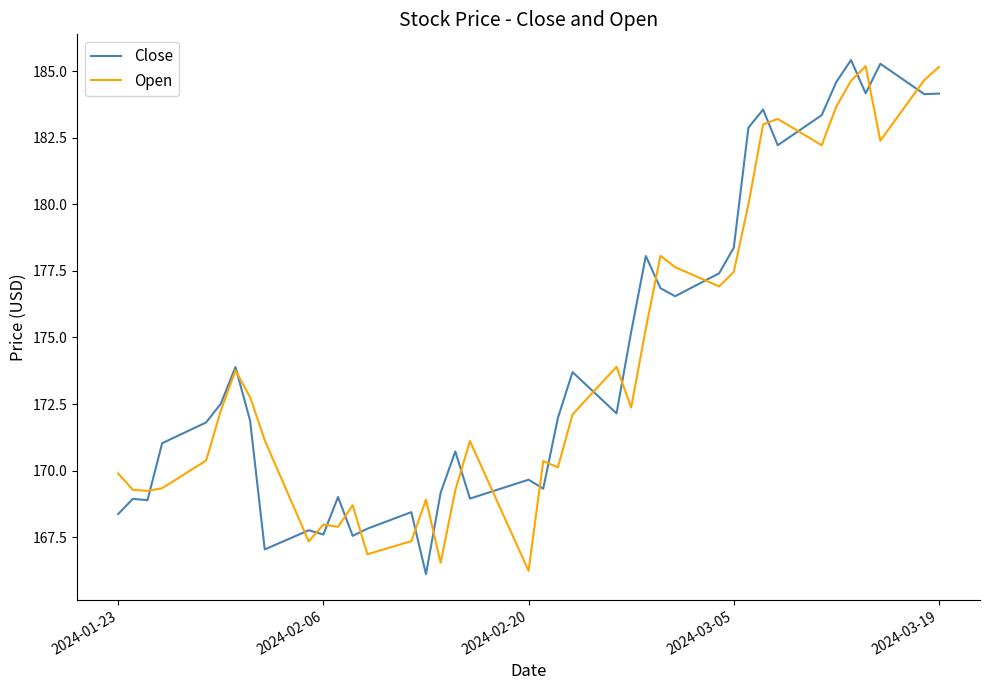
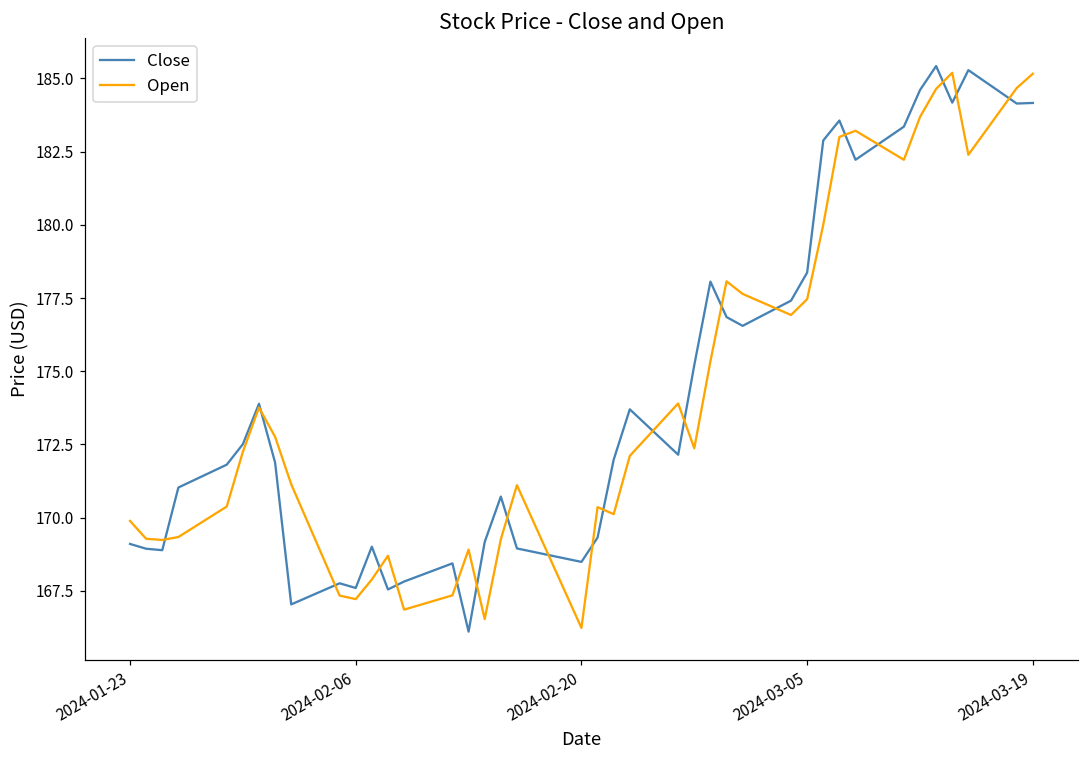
Close, 2024-01-23: 168.4 -> 169.1
Open, 2024-02-06: 168.0 -> 167.2
Close, 2024-02-20: 169.7 -> 168.5
